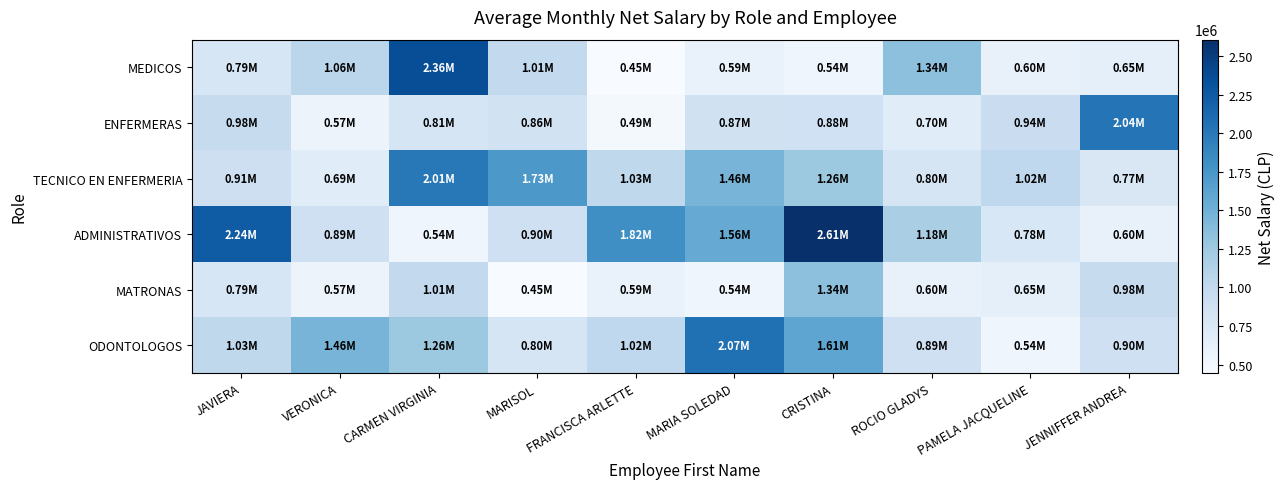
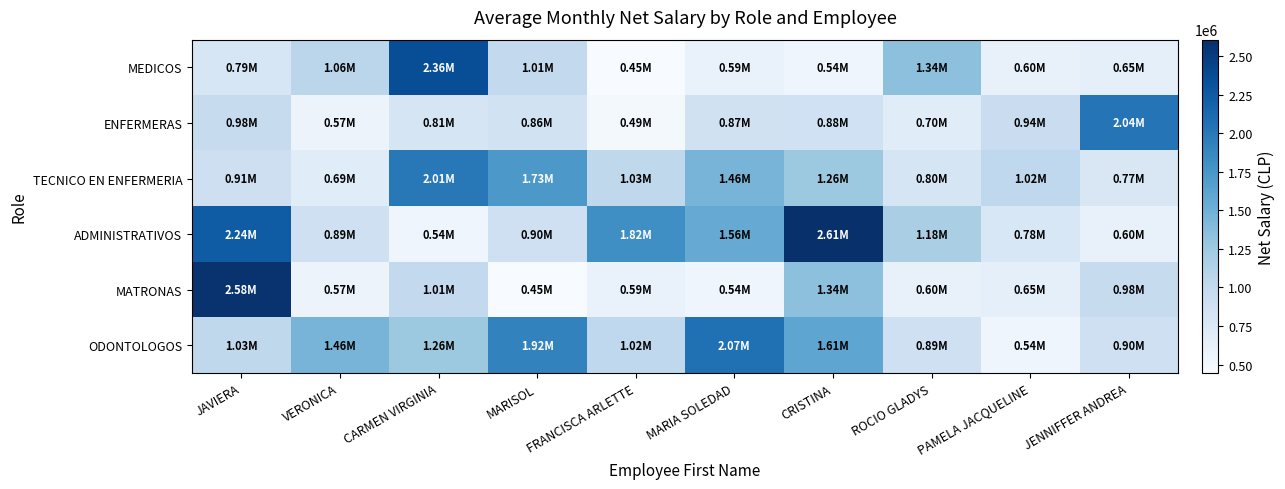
MATRONAS, JAVIERA: 0.79M -> 2.58M
ODONTOLOGOS, MARISOL: 0.80M -> 1.92M
